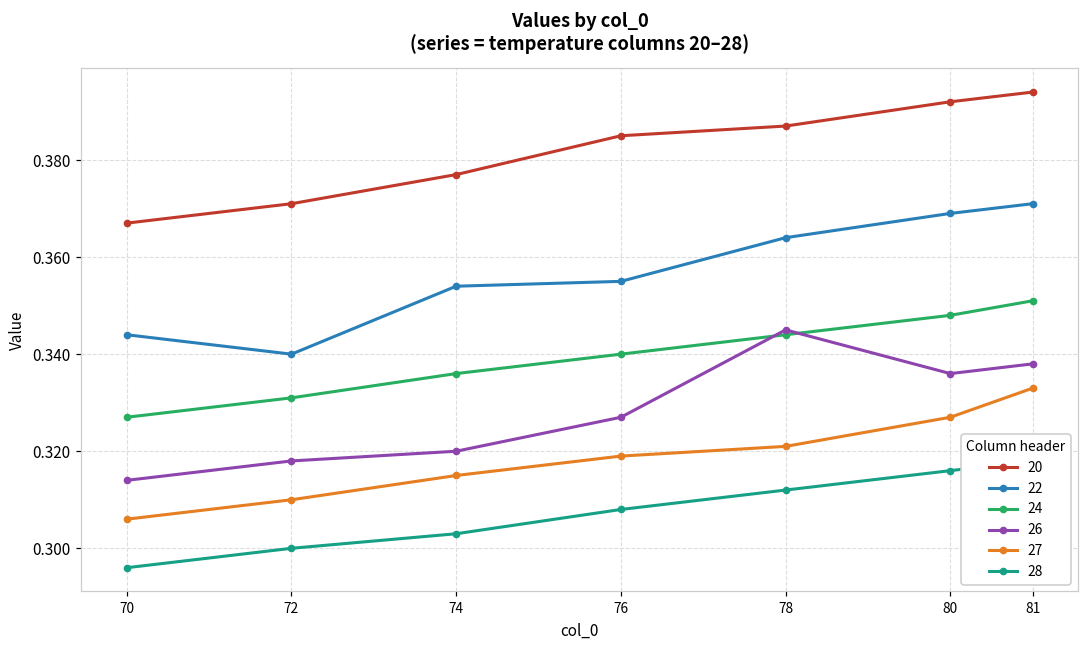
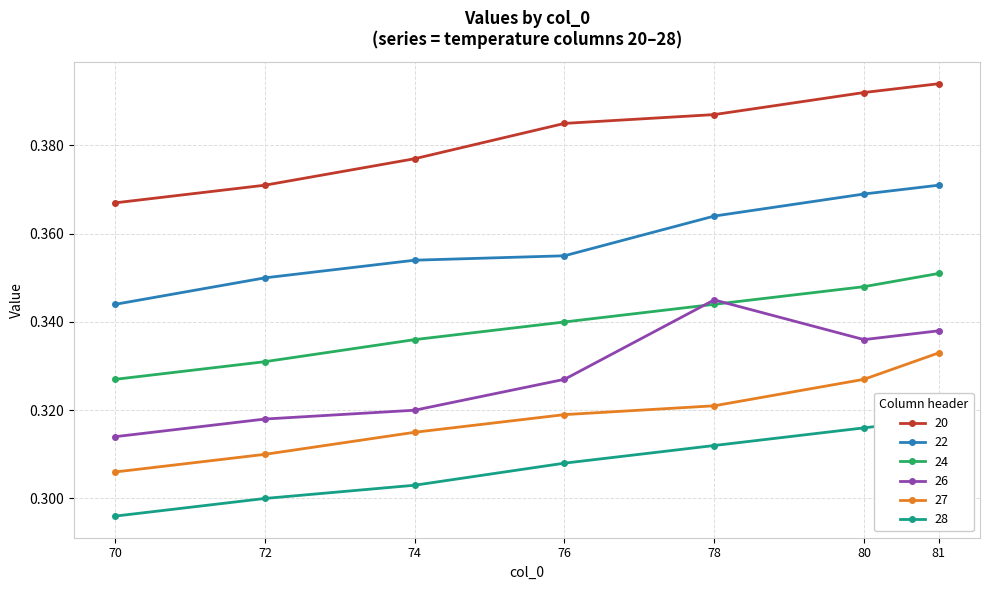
22, 72: 0.34 -> 0.35
